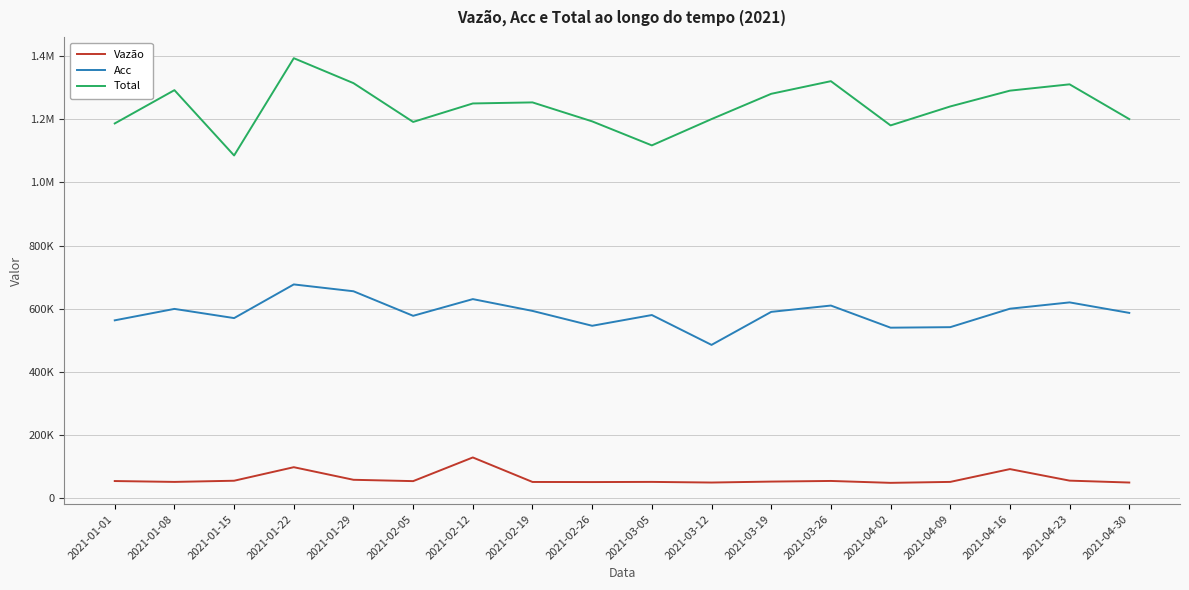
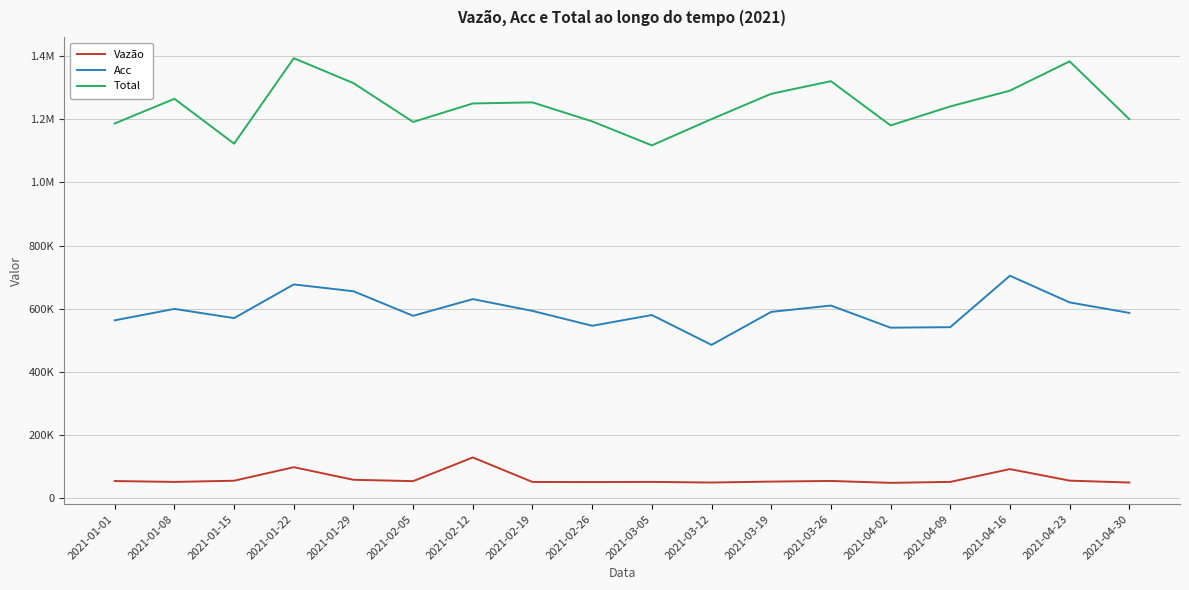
Total, 2021-01-08: 1290000 -> 1260000
Total, 2021-01-15: 1080000 -> 1120000
Acc, 2021-04-16: 600000 -> 700000
Total, 2021-04-23: 1310000 -> 1380000
